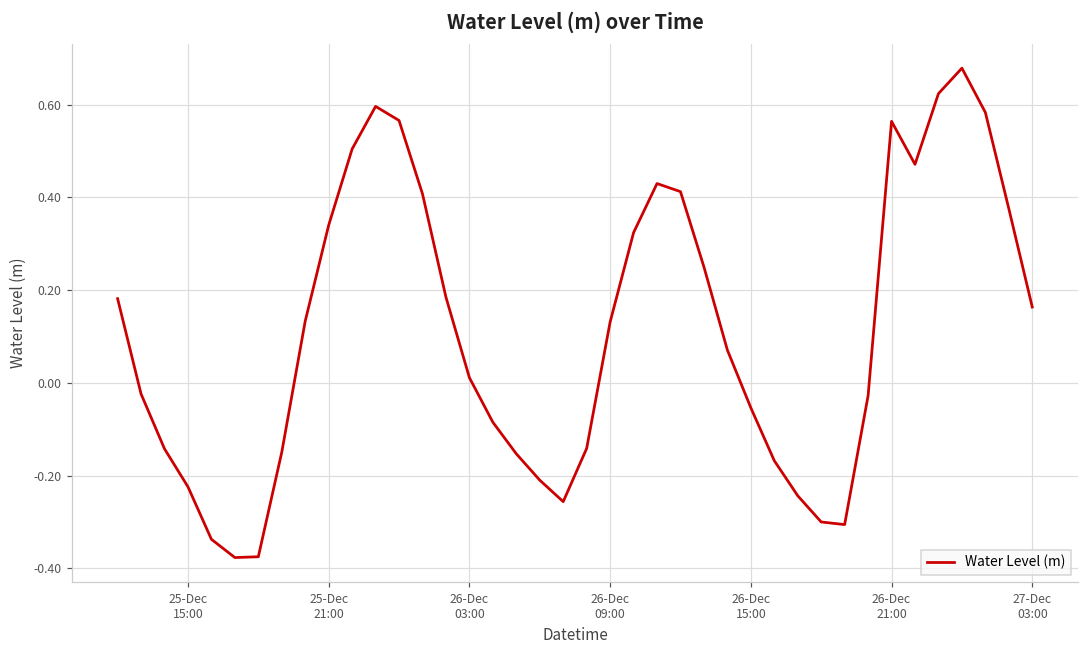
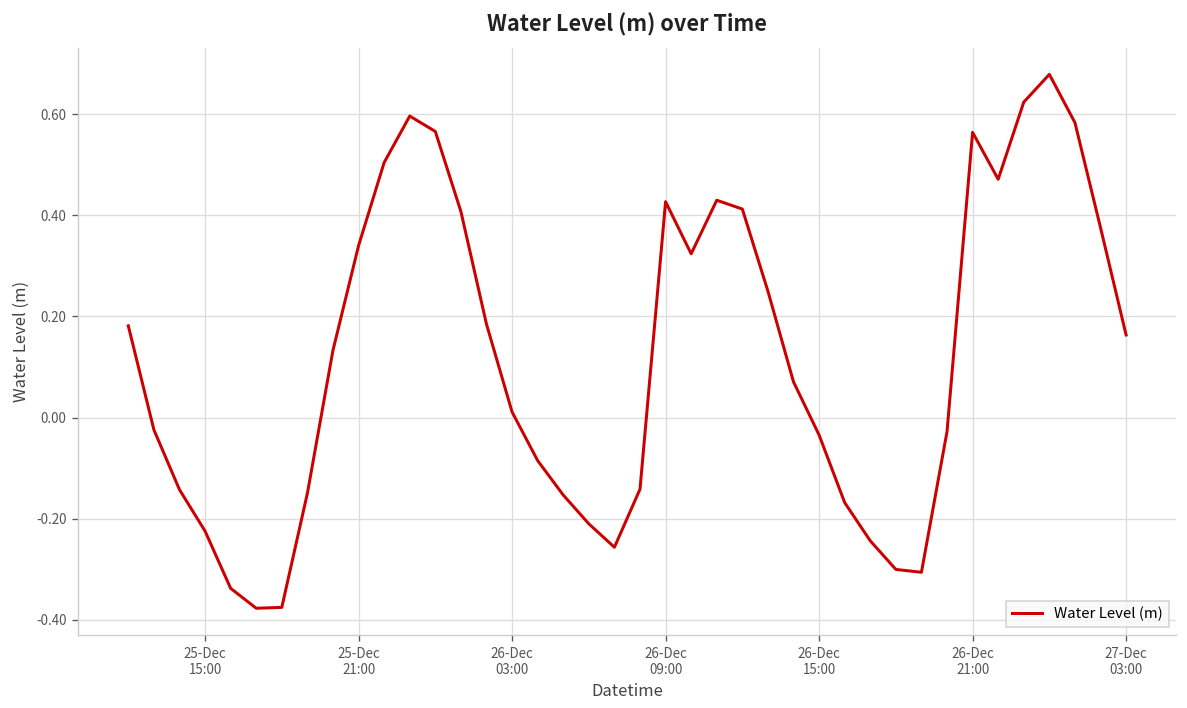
26-Dec 09:00: 0.13 -> 0.43
26-Dec 15:00: -0.05 -> -0.03
